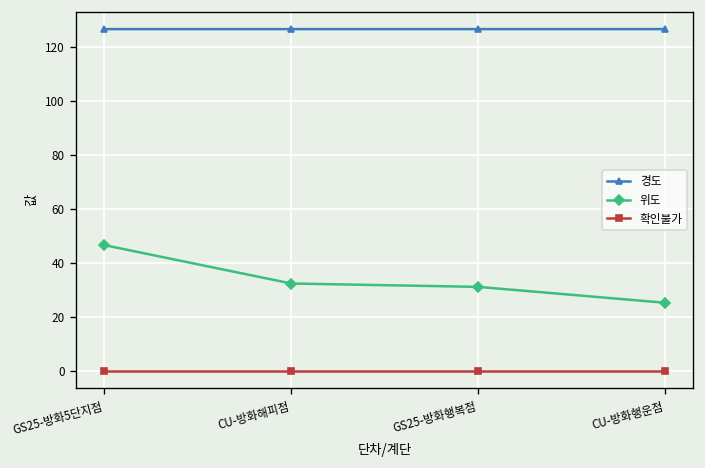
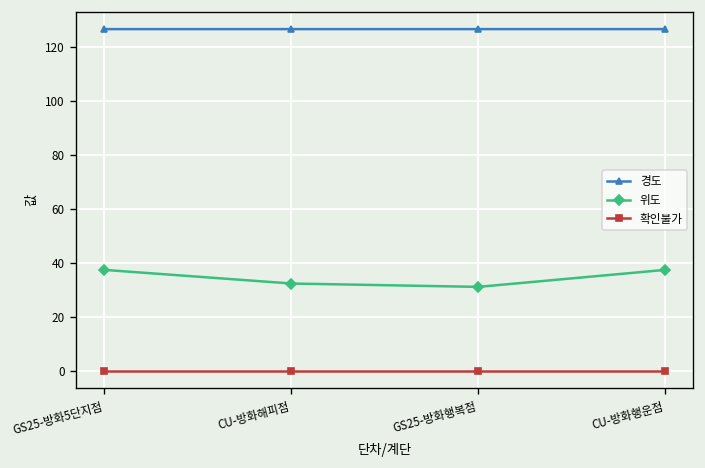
위도, GS25-방화5단지점: 47 -> 38
위도, CU-방화행운점: 25 -> 38
